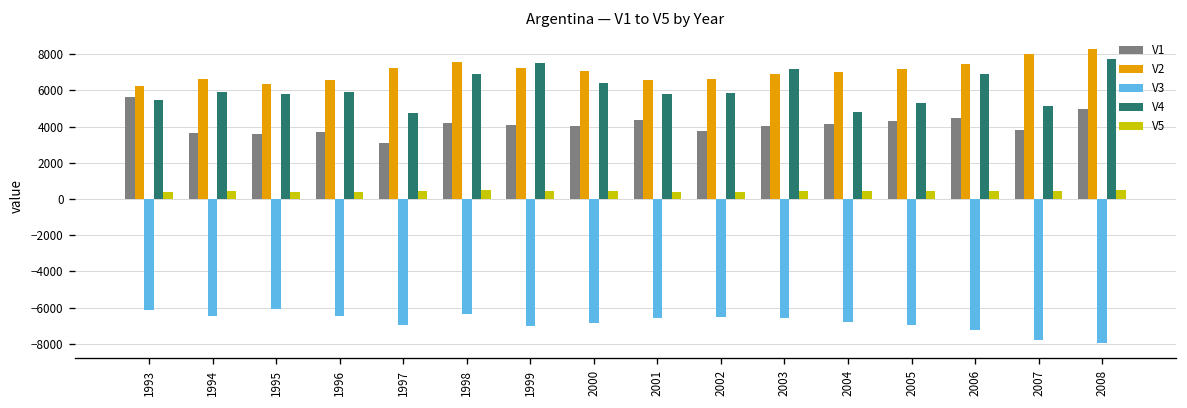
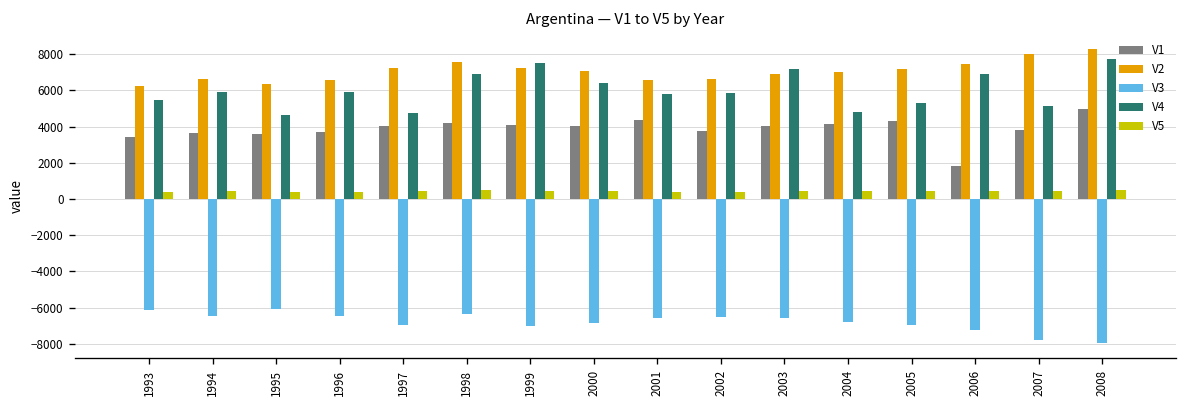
V1, 1993: 5700 -> 3400
V4, 1995: 5800 -> 4700
V1, 1997: 3100 -> 4000
V1, 2006: 4500 -> 1800
